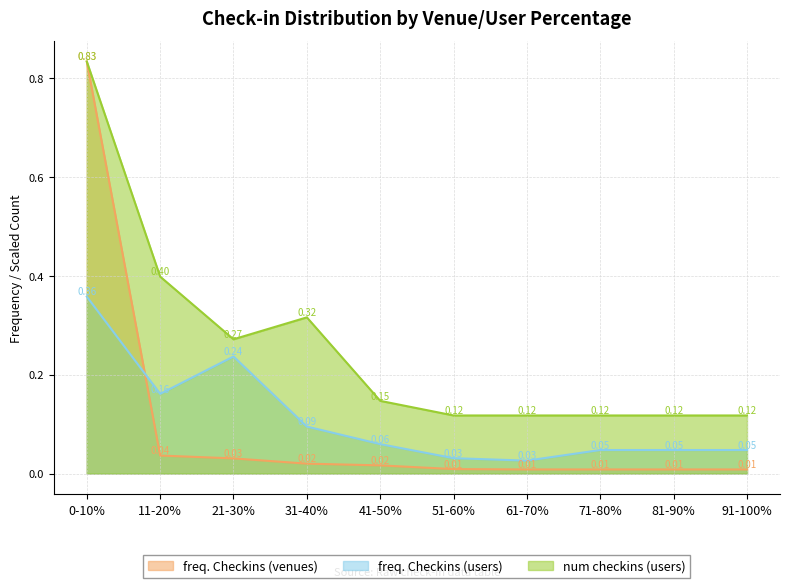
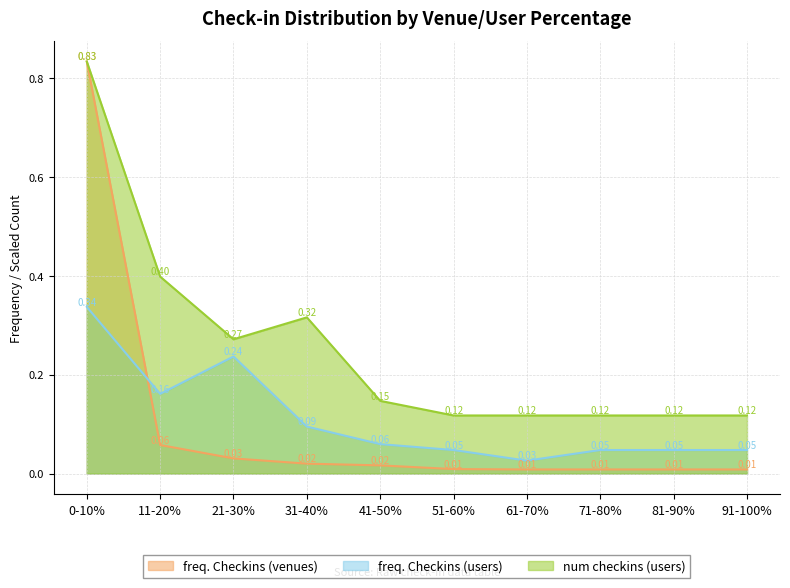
freq. Checkins (users), 0-10%: 0.36 -> 0.34
freq. Checkins (venues), 11-20%: 0.04 -> 0.06
freq. Checkins (users), 51-60%: 0.03 -> 0.05
